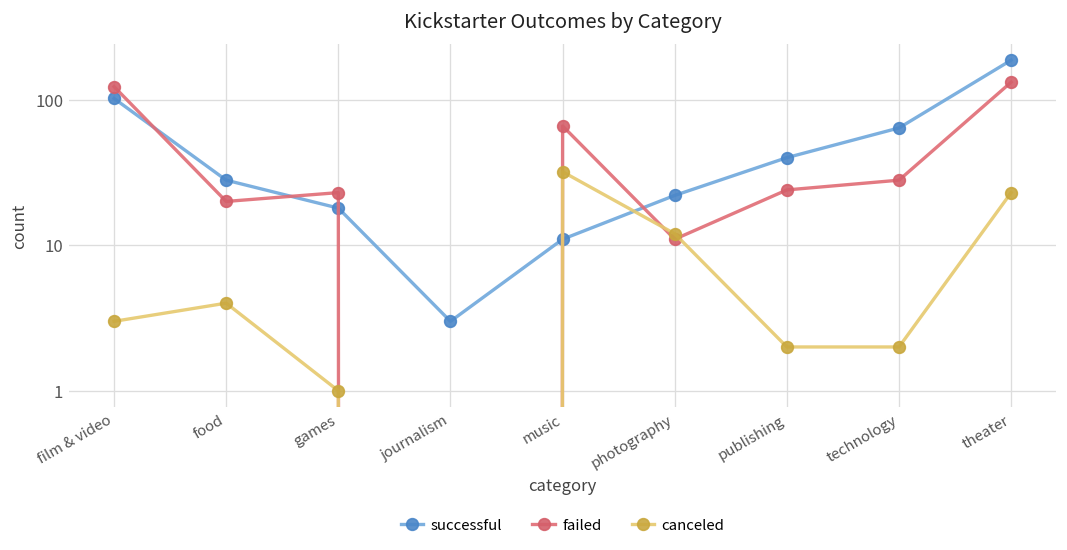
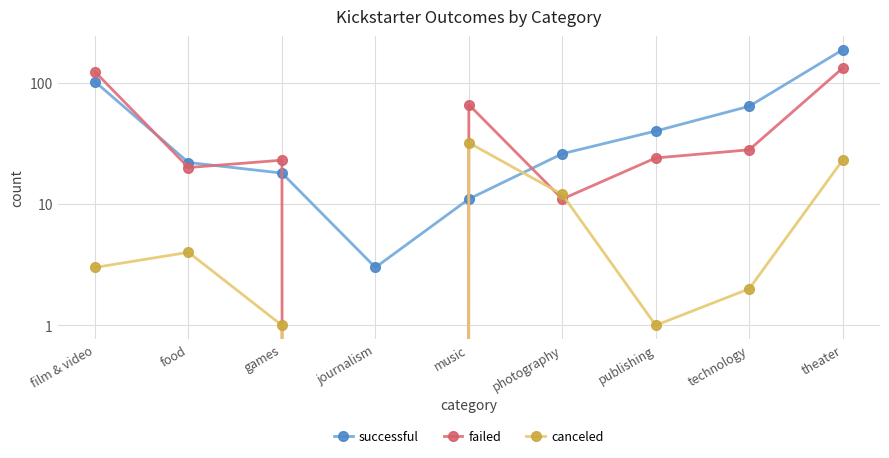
successful, food: 28 -> 22
successful, photography: 22 -> 26
canceled, publishing: 2 -> 1
